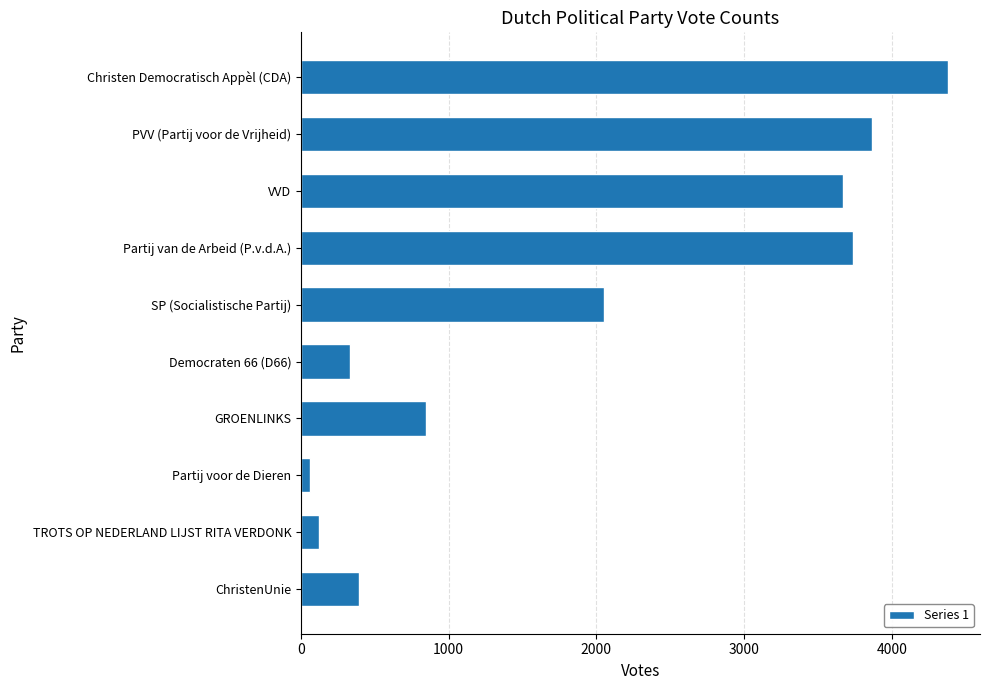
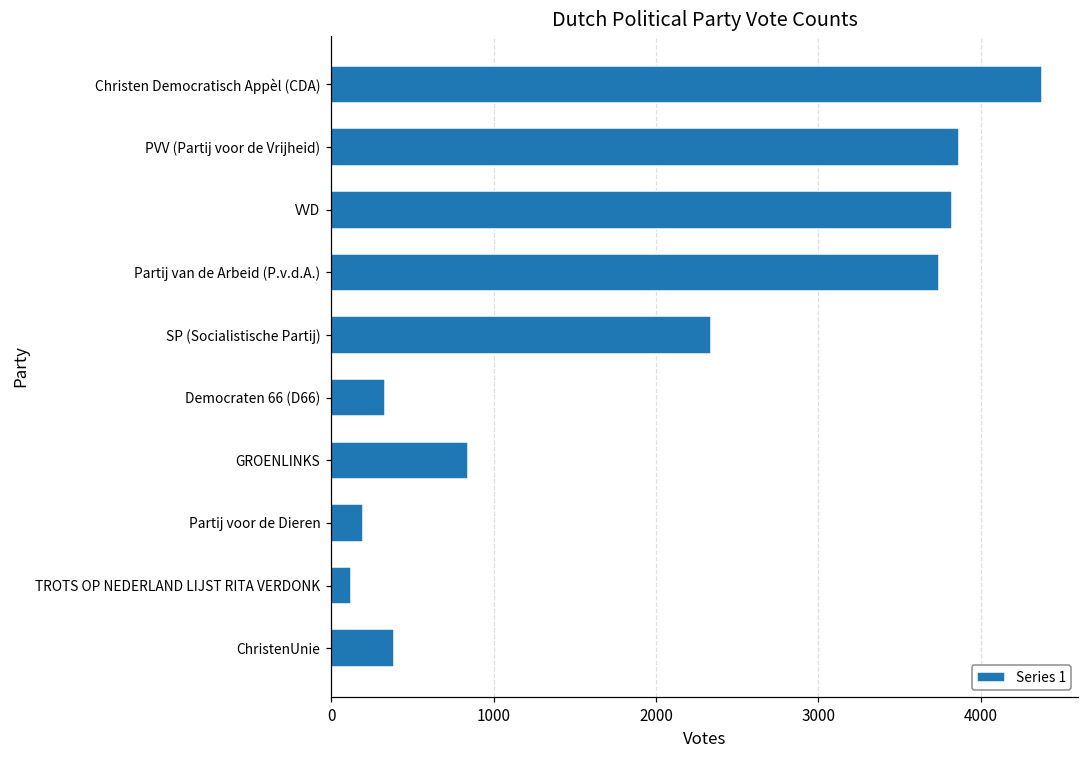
VVD: 3670 -> 3820
SP (Socialistische Partij): 2050 -> 2340
Partij voor de Dieren: 60 -> 200
